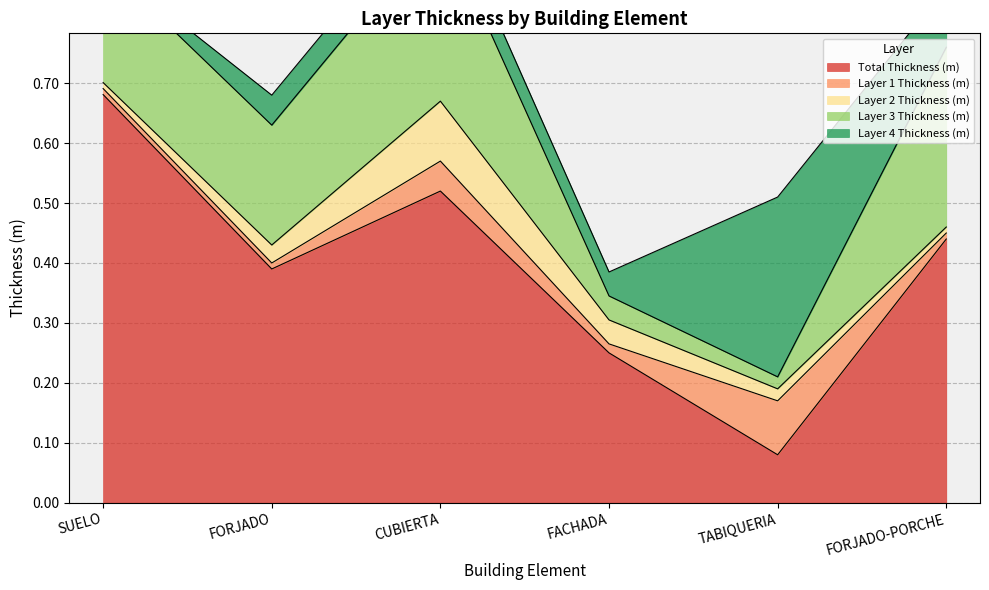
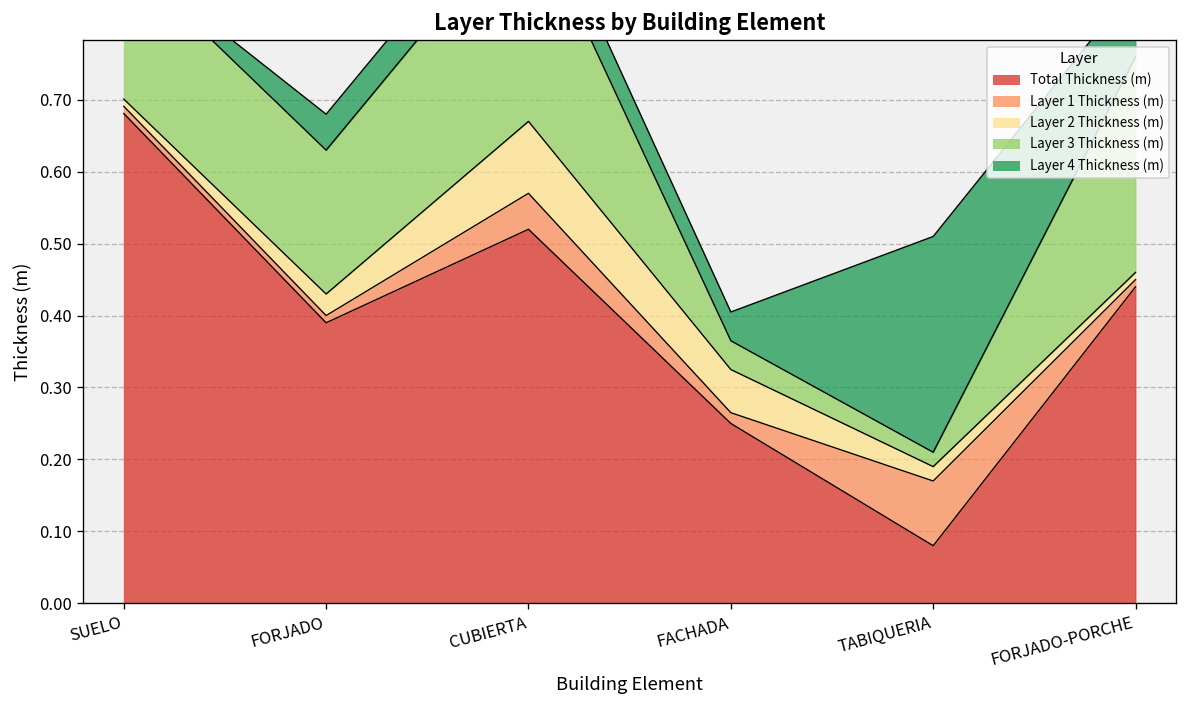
Layer 2 Thickness (m), FACHADA: 0.04 -> 0.06
